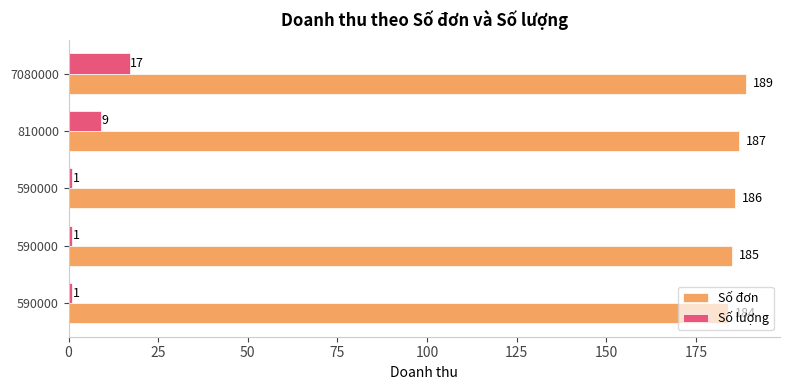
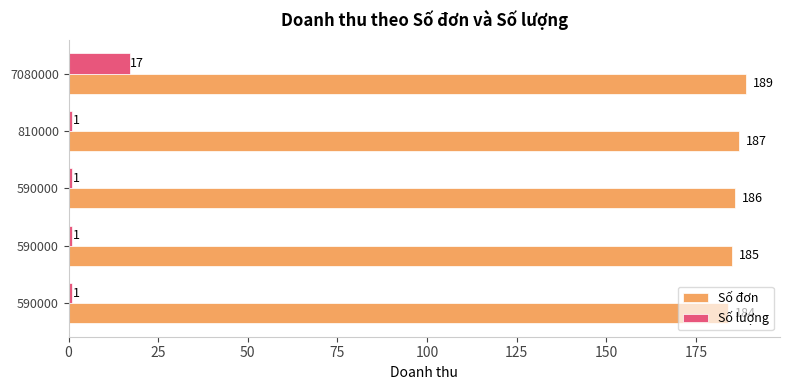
Số lượng, 810000: 9 -> 1
